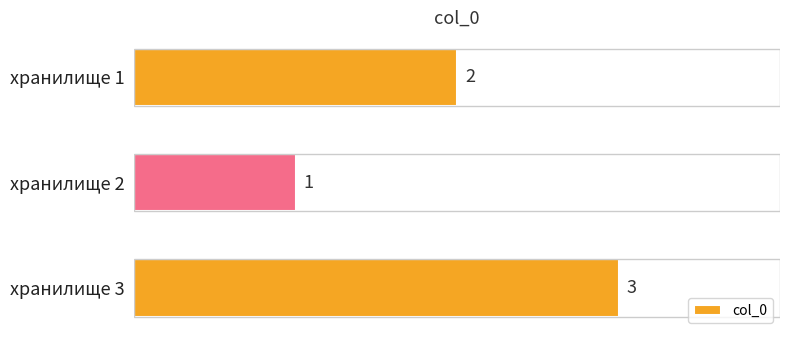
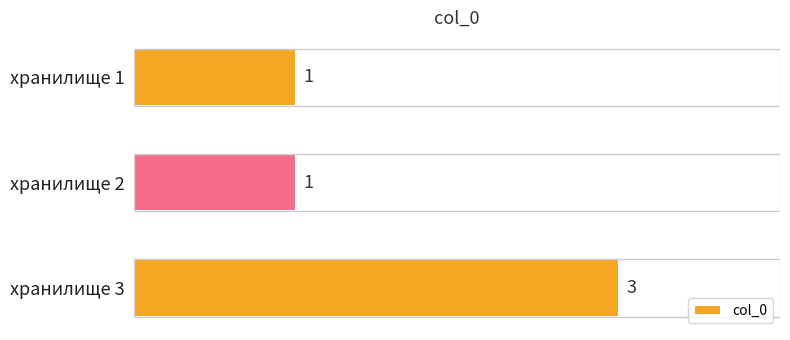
хранилище 1: 2 -> 1
